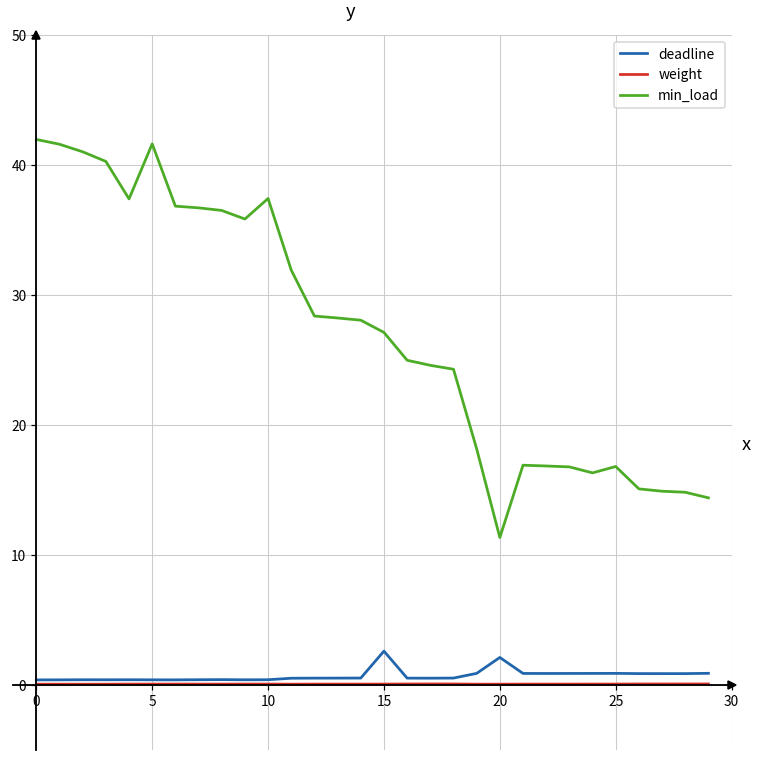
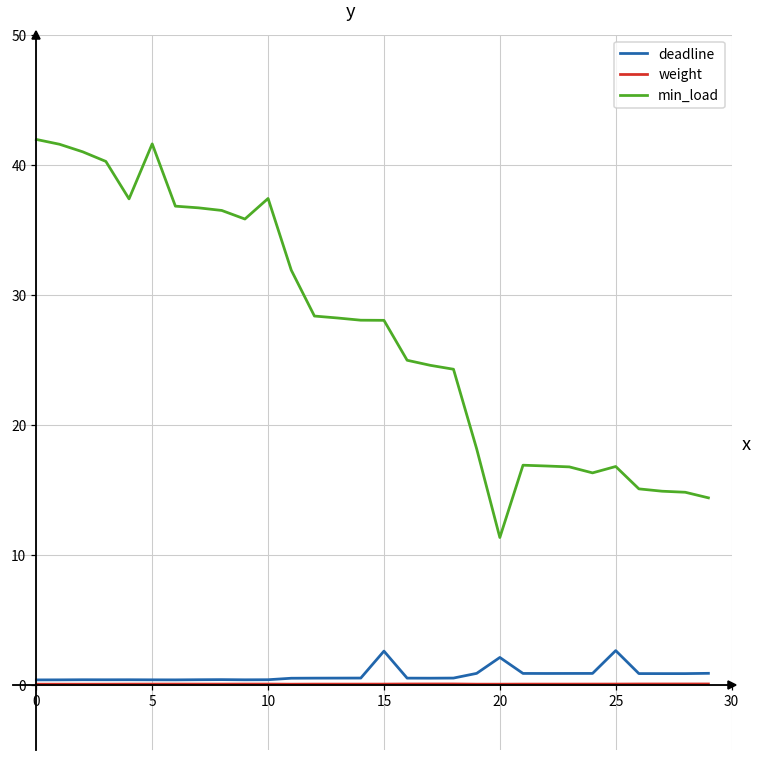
min_load, 15: 27.1 -> 28.0
deadline, 25: 0.9 -> 2.6
